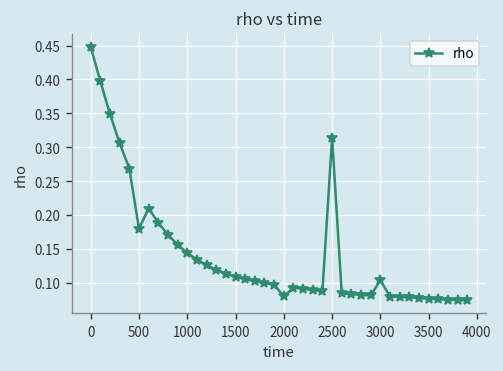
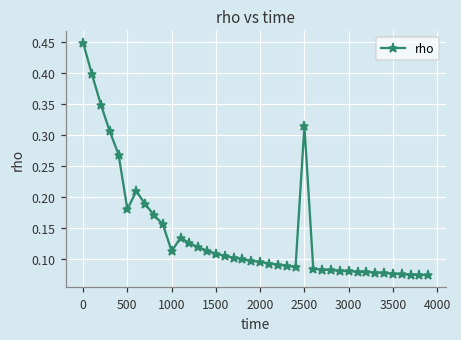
1000: 0.14 -> 0.11
2000: 0.08 -> 0.10
3000: 0.10 -> 0.08
